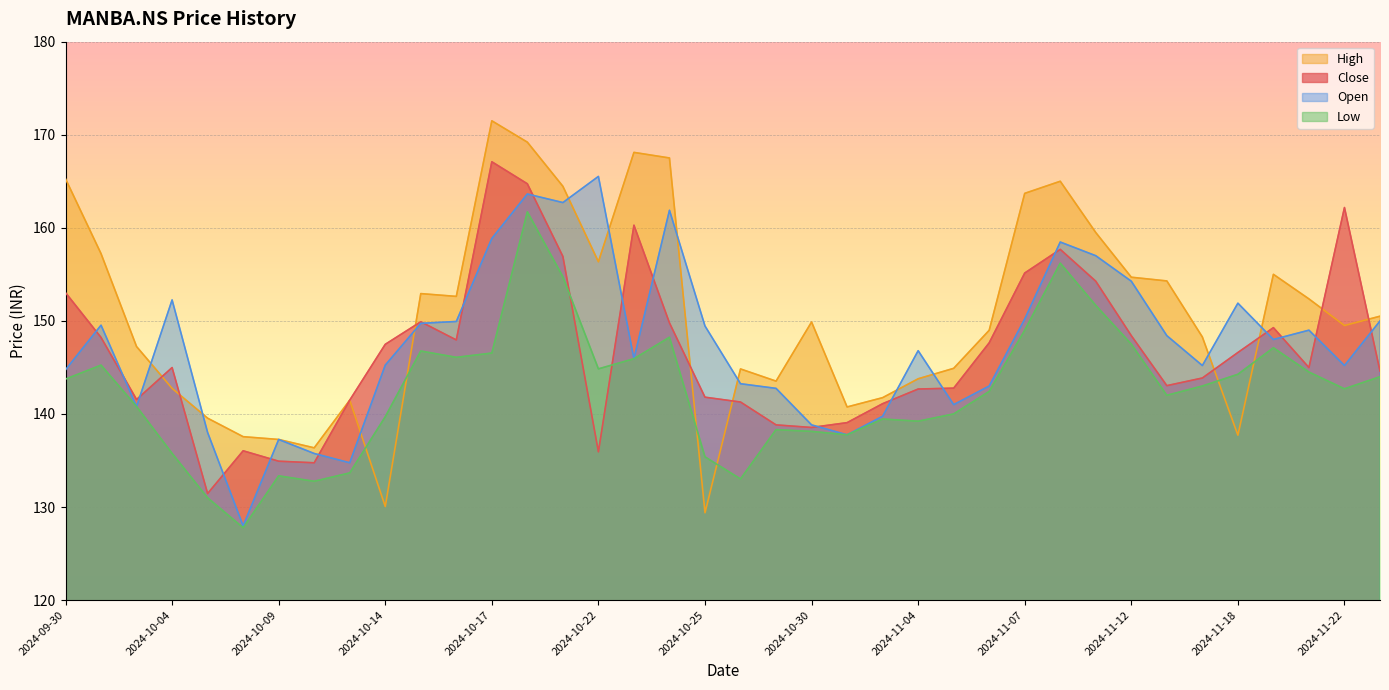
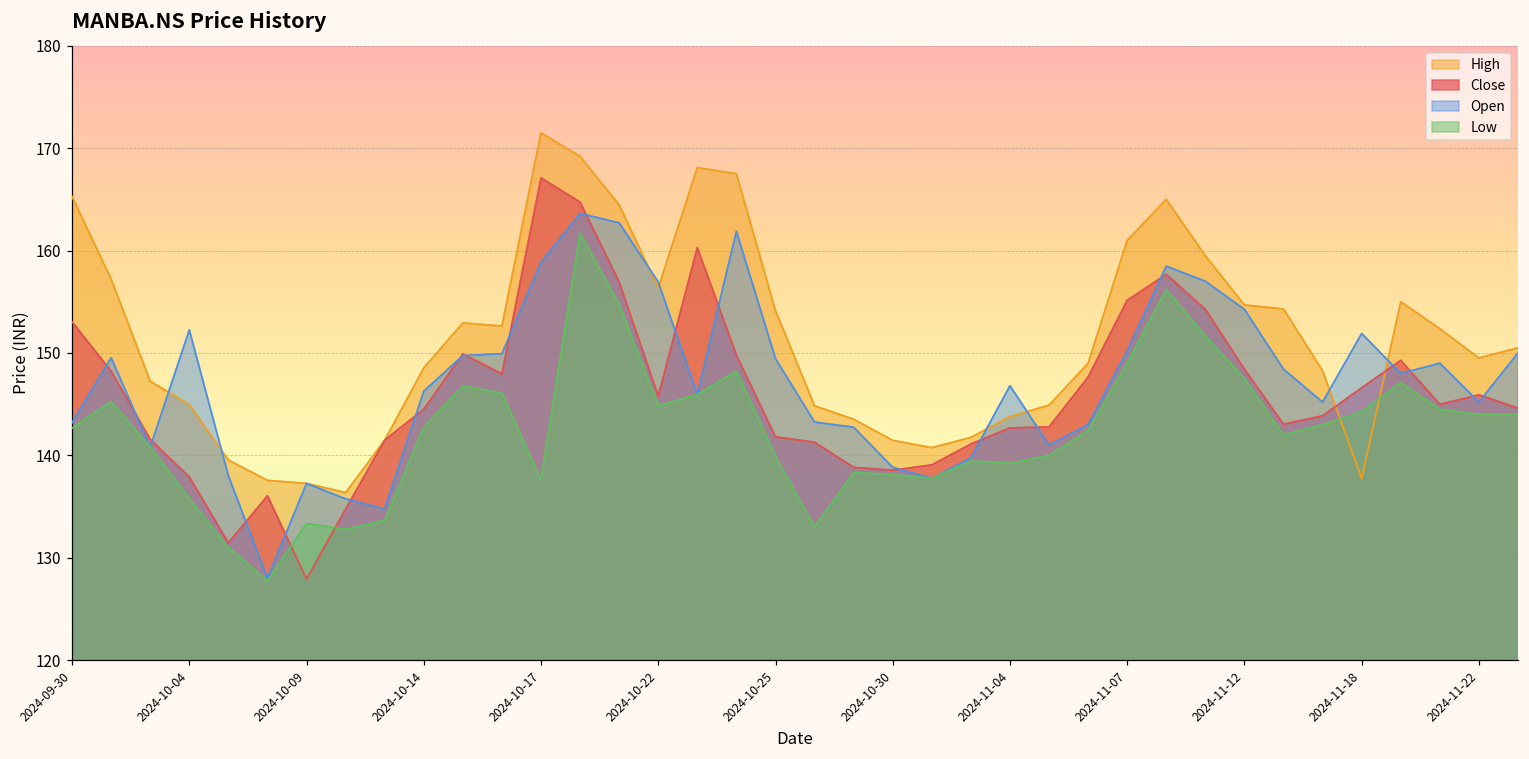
Open, 2024-09-30: 145 -> 143
Low, 2024-09-30: 144 -> 143
High, 2024-10-04: 143 -> 145
Close, 2024-10-04: 145 -> 138
Close, 2024-10-09: 135 -> 128
High, 2024-10-14: 130 -> 149
Close, 2024-10-14: 147 -> 145
Open, 2024-10-14: 145 -> 146
Low, 2024-10-14: 140 -> 143
Low, 2024-10-17: 147 -> 138
Close, 2024-10-22: 136 -> 146
Open, 2024-10-22: 166 -> 157
High, 2024-10-25: 129 -> 154
Low, 2024-10-25: 135 -> 140
High, 2024-10-30: 150 -> 141
High, 2024-11-07: 164 -> 161
Close, 2024-11-22: 162 -> 146
Low, 2024-11-22: 143 -> 144
